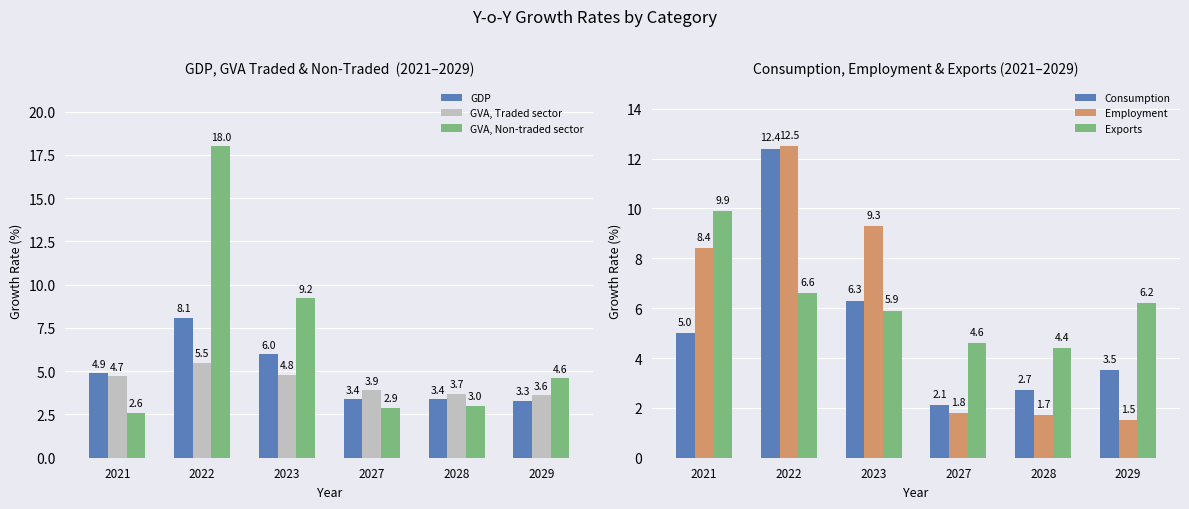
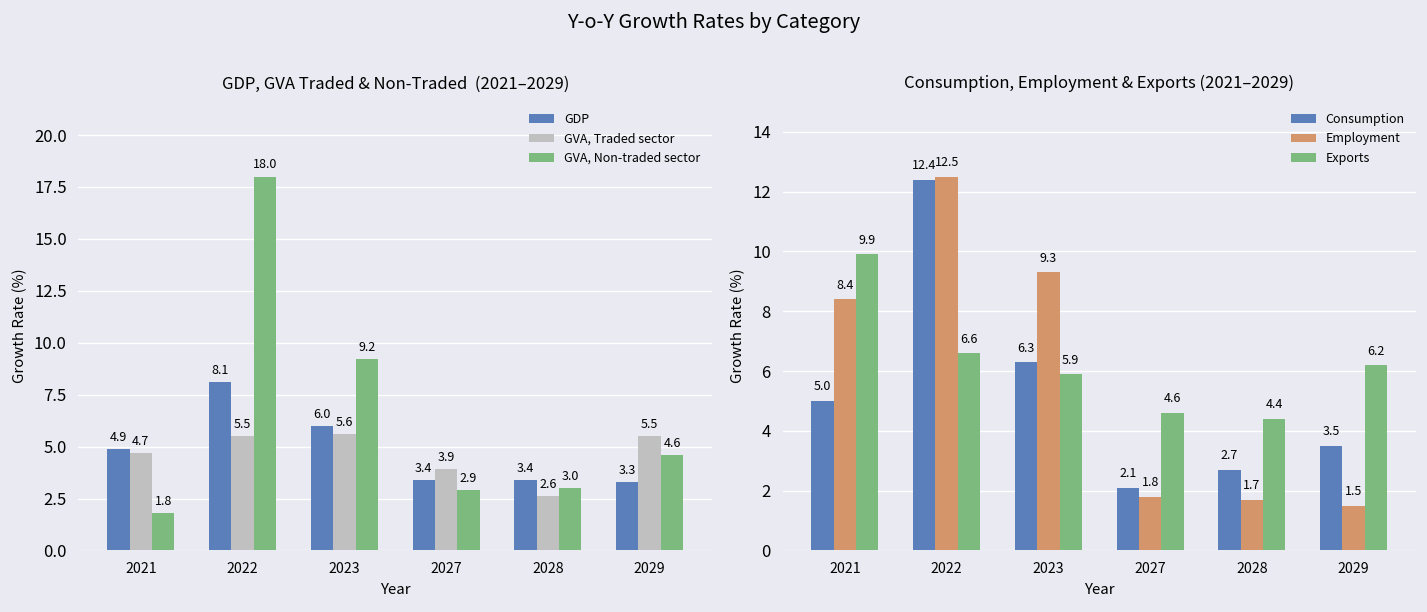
GDP, GVA Traded & Non-Traded (2021–2029), GVA, Non-traded sector, 2021: 2.6 -> 1.8
GDP, GVA Traded & Non-Traded (2021–2029), GVA, Traded sector, 2023: 4.8 -> 5.6
GDP, GVA Traded & Non-Traded (2021–2029), GVA, Traded sector, 2028: 3.7 -> 2.6
GDP, GVA Traded & Non-Traded (2021–2029), GVA, Traded sector, 2029: 3.6 -> 5.5
